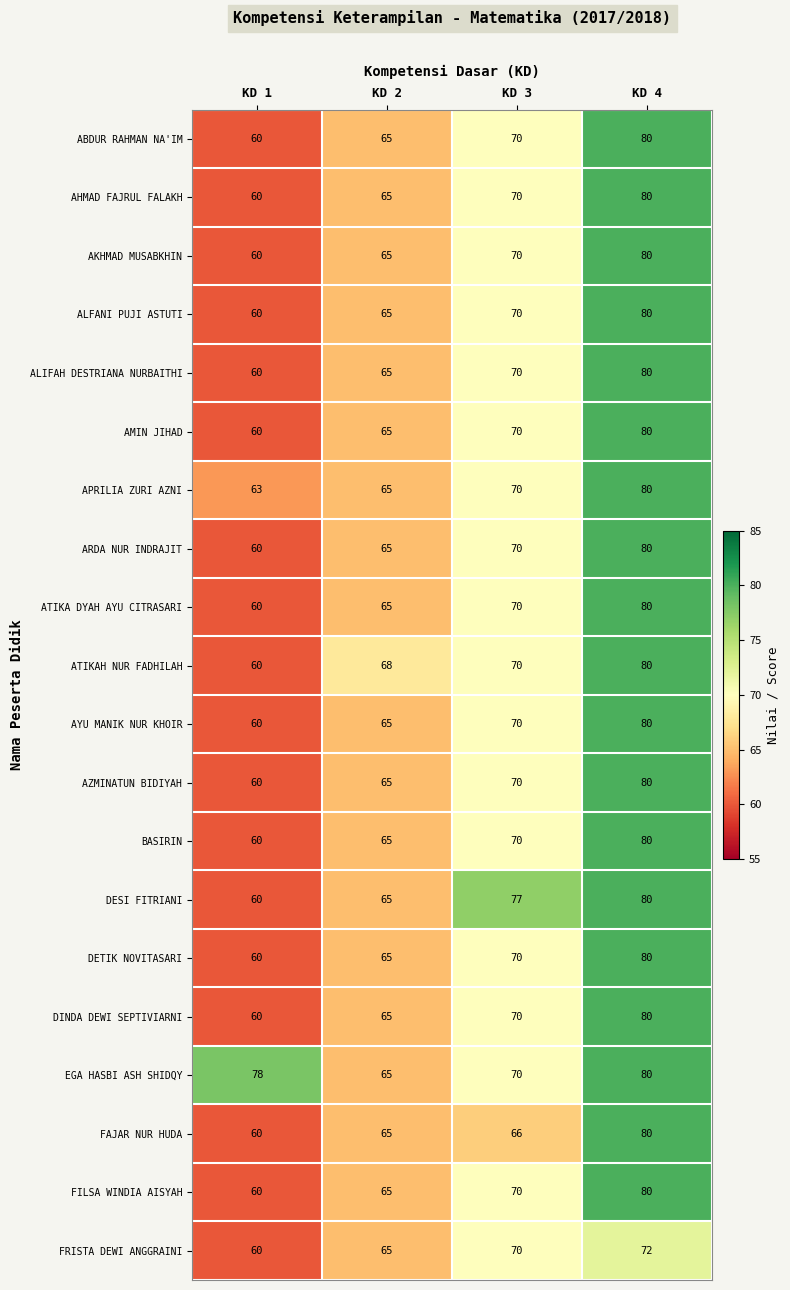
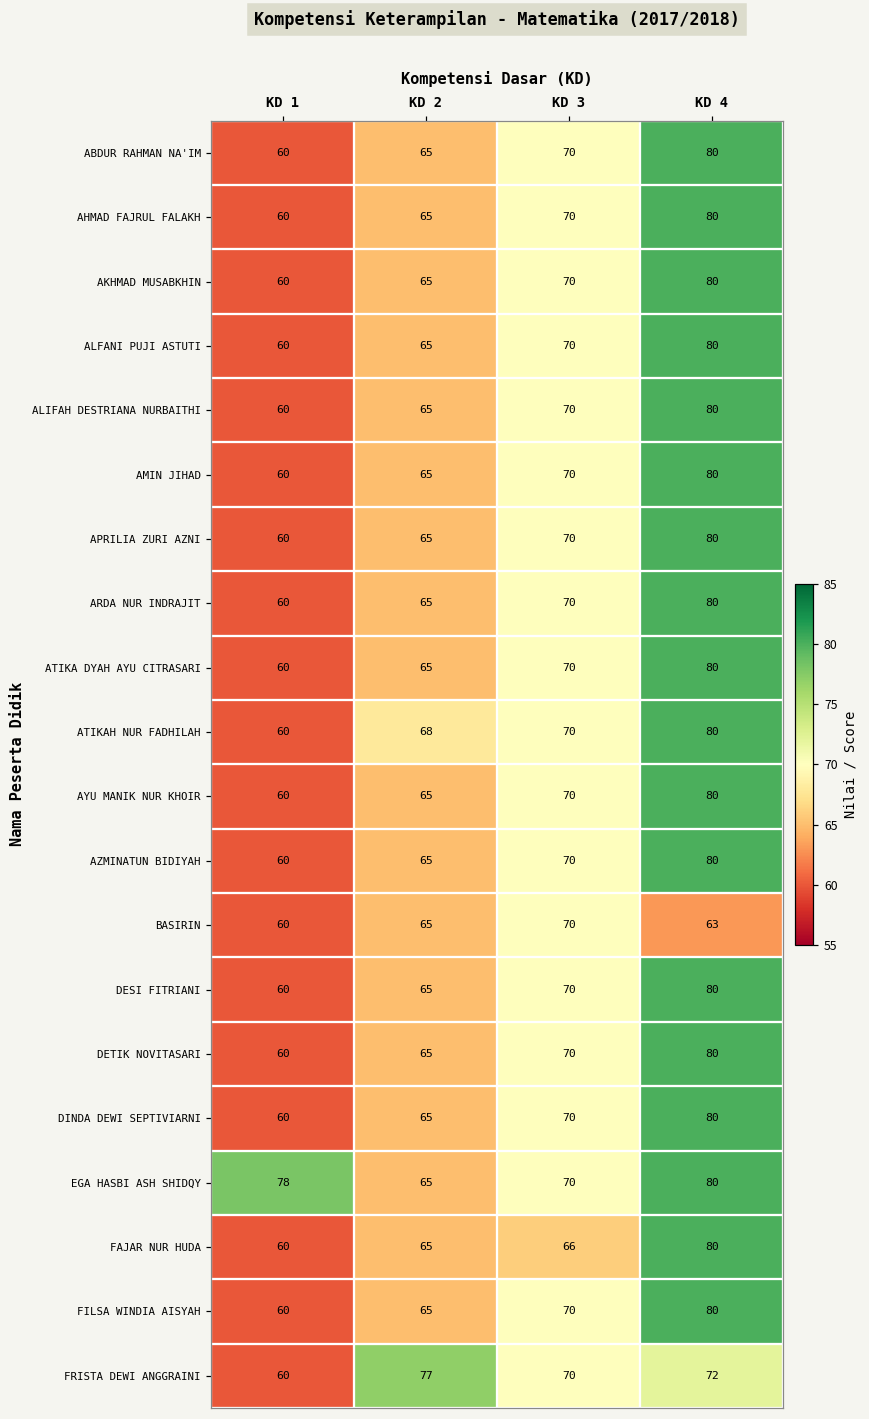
APRILIA ZURI AZNI, KD 1: 63 -> 60
BASIRIN, KD 4: 80 -> 63
DESI FITRIANI, KD 3: 77 -> 70
FRISTA DEWI ANGGRAINI, KD 2: 65 -> 77
